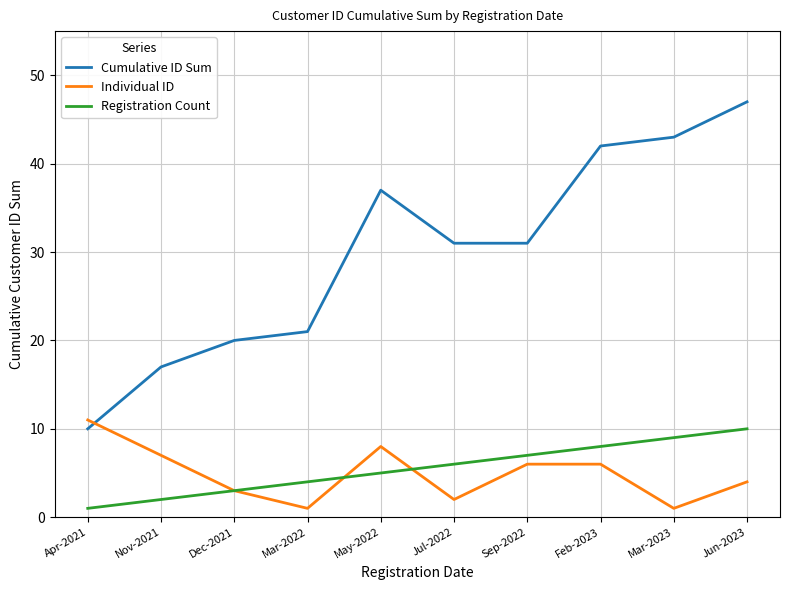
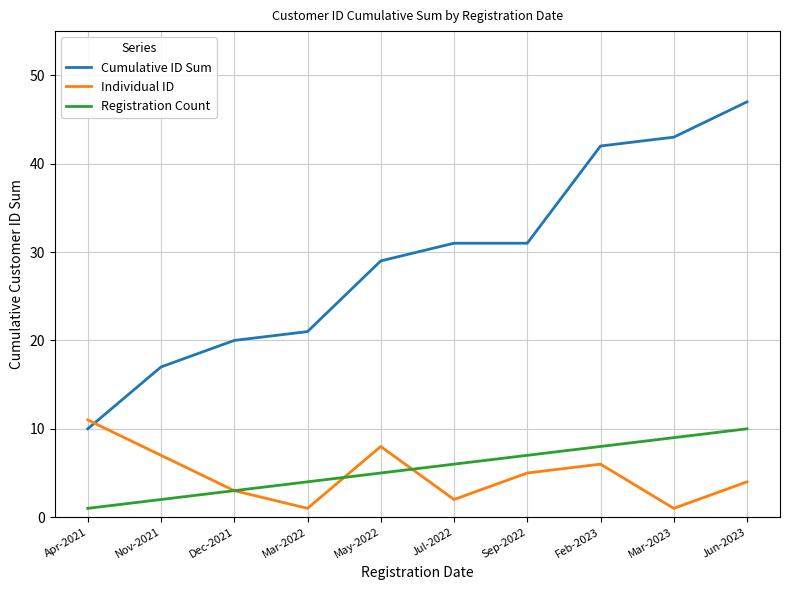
Cumulative ID Sum, May-2022: 37 -> 29
Individual ID, Sep-2022: 6 -> 5
